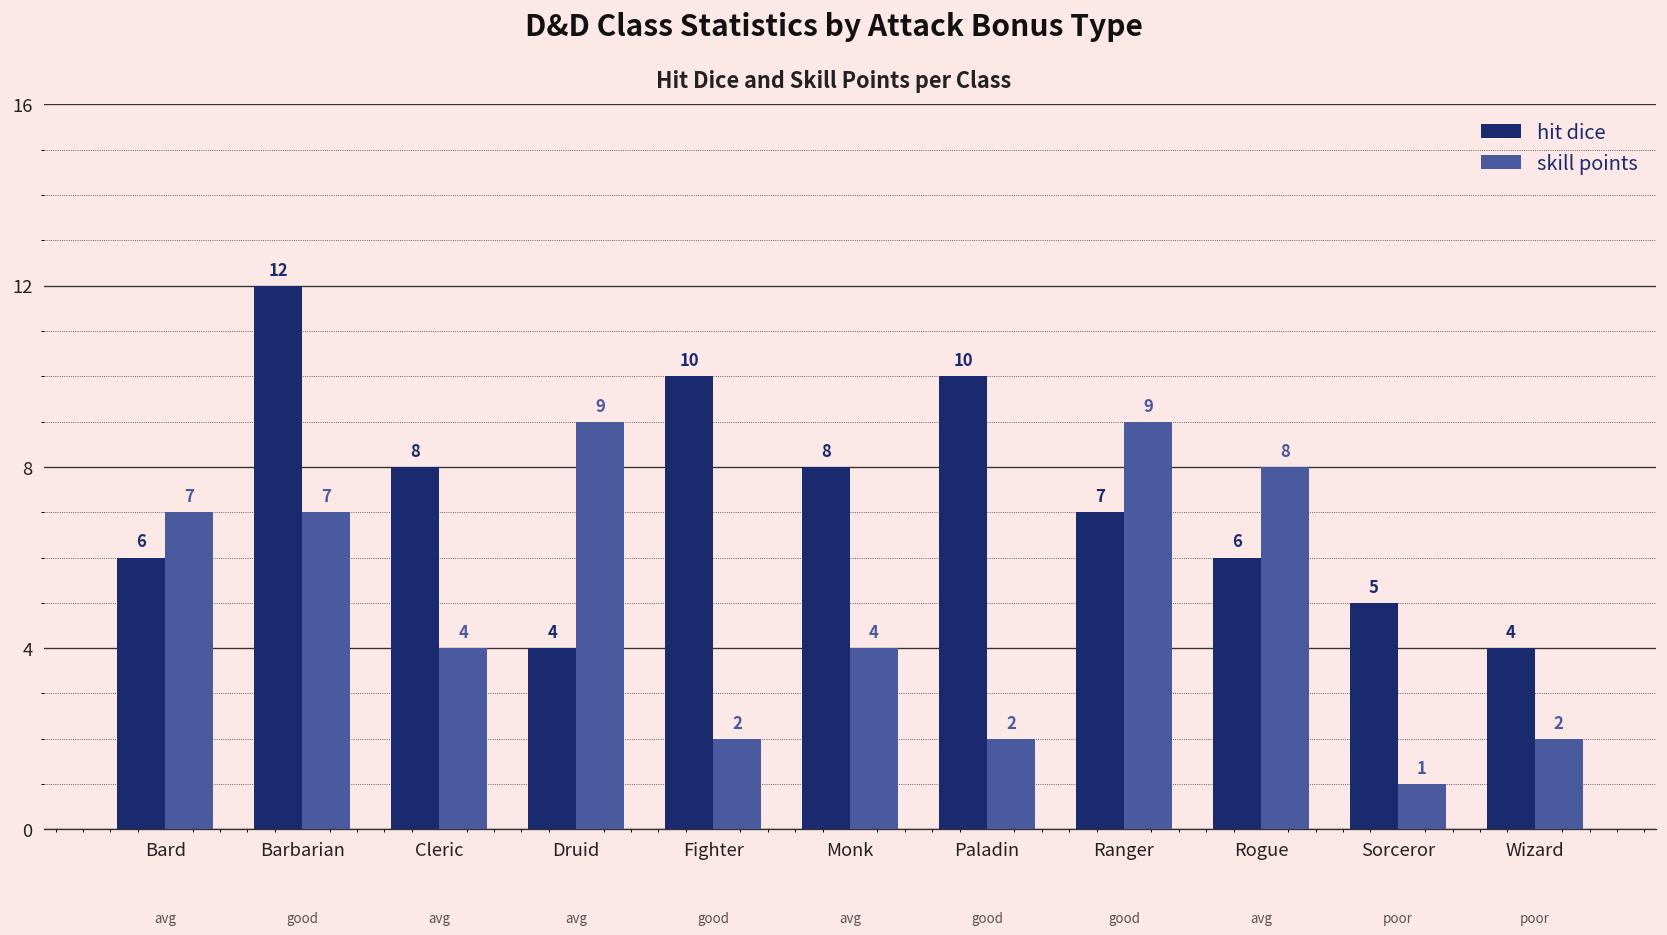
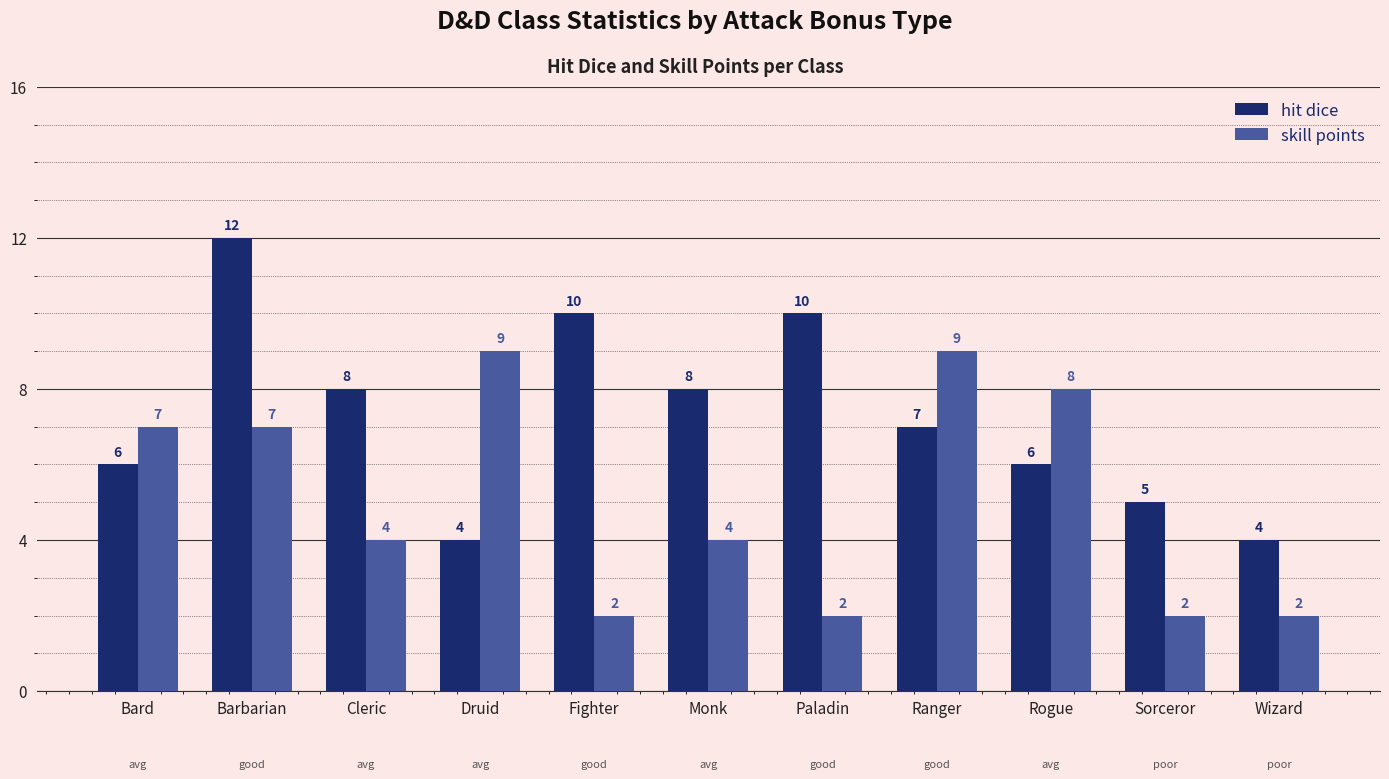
skill points, Sorceror: 1 -> 2
